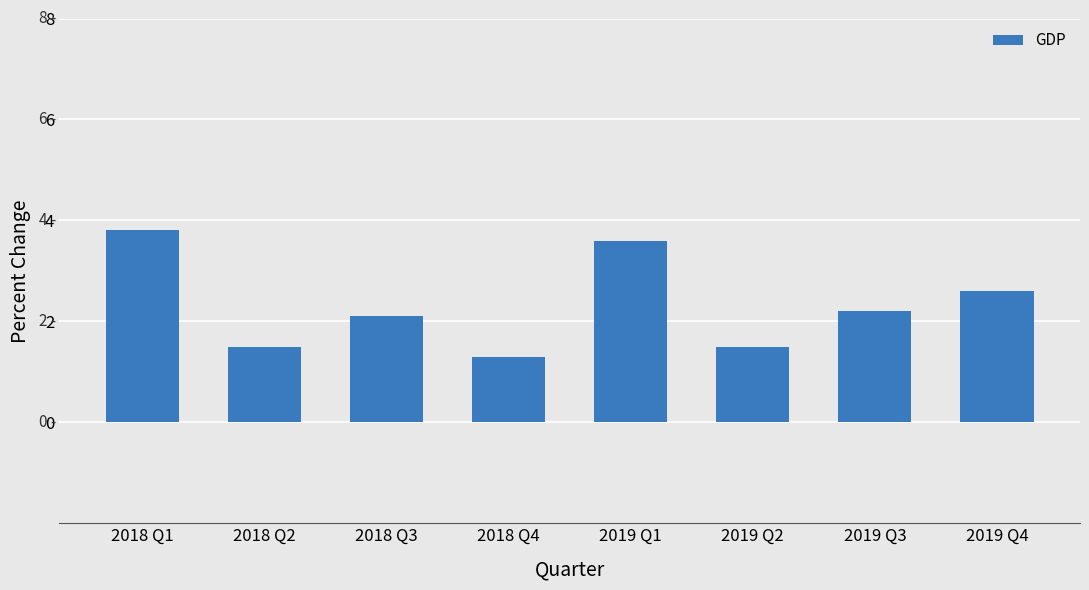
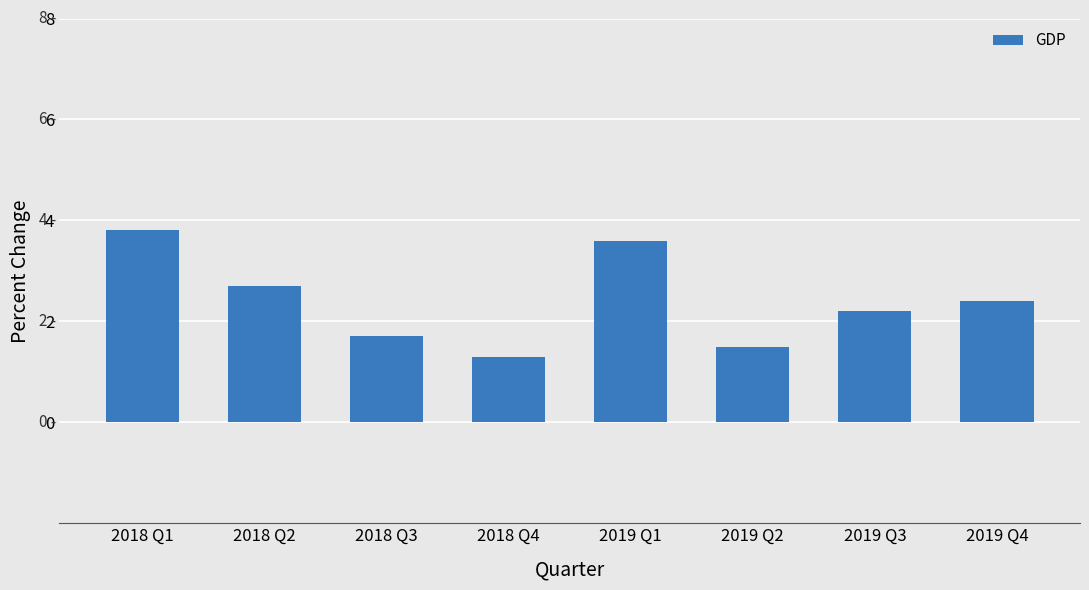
2018 Q2: 1.5 -> 2.7
2018 Q3: 2.1 -> 1.7
2019 Q4: 2.6 -> 2.4
